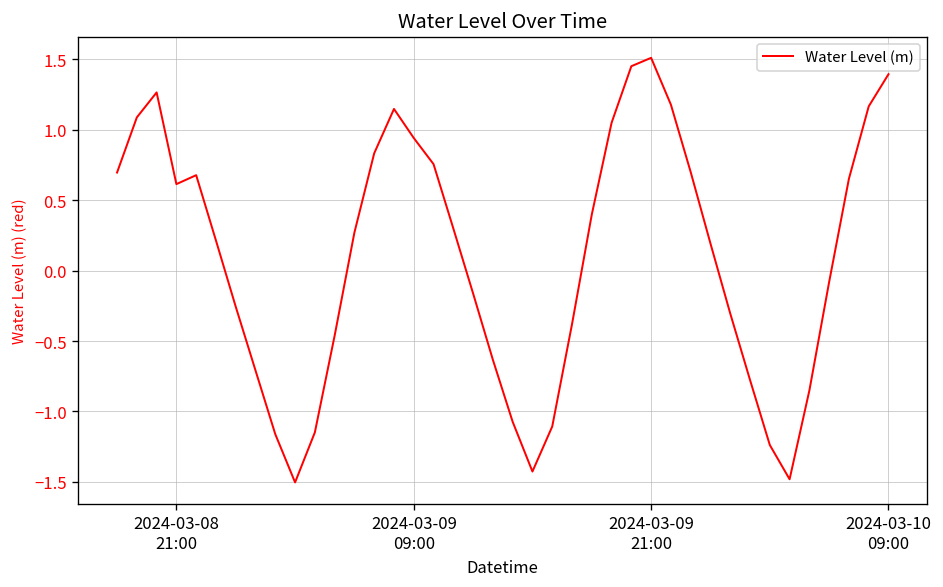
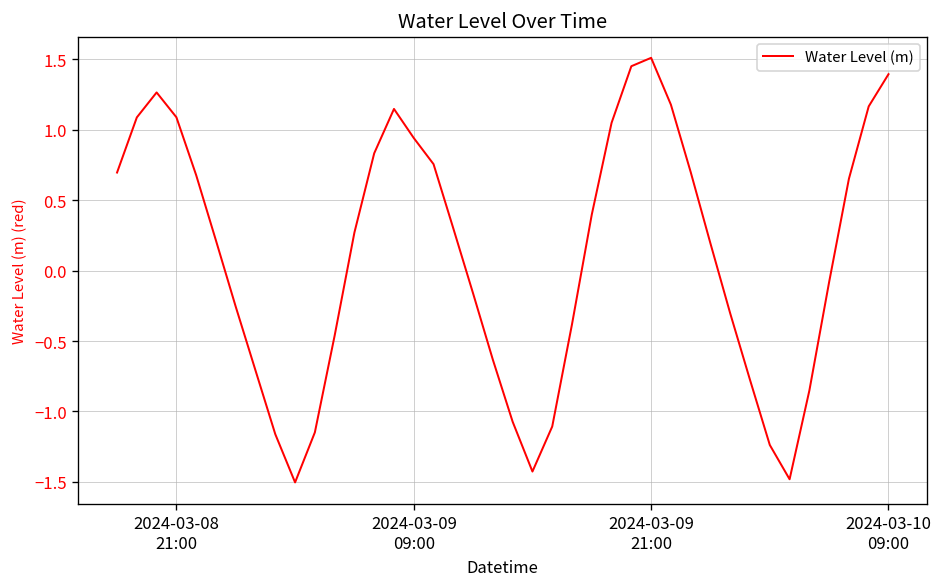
2024-03-08 21:00: 0.61 -> 1.09
